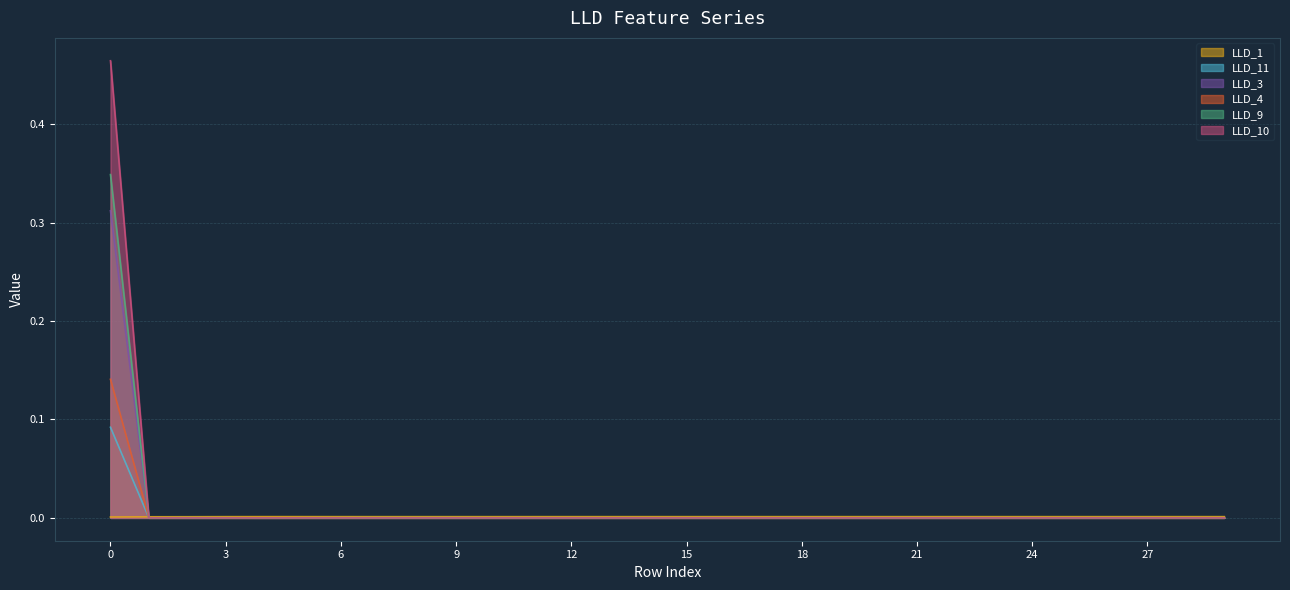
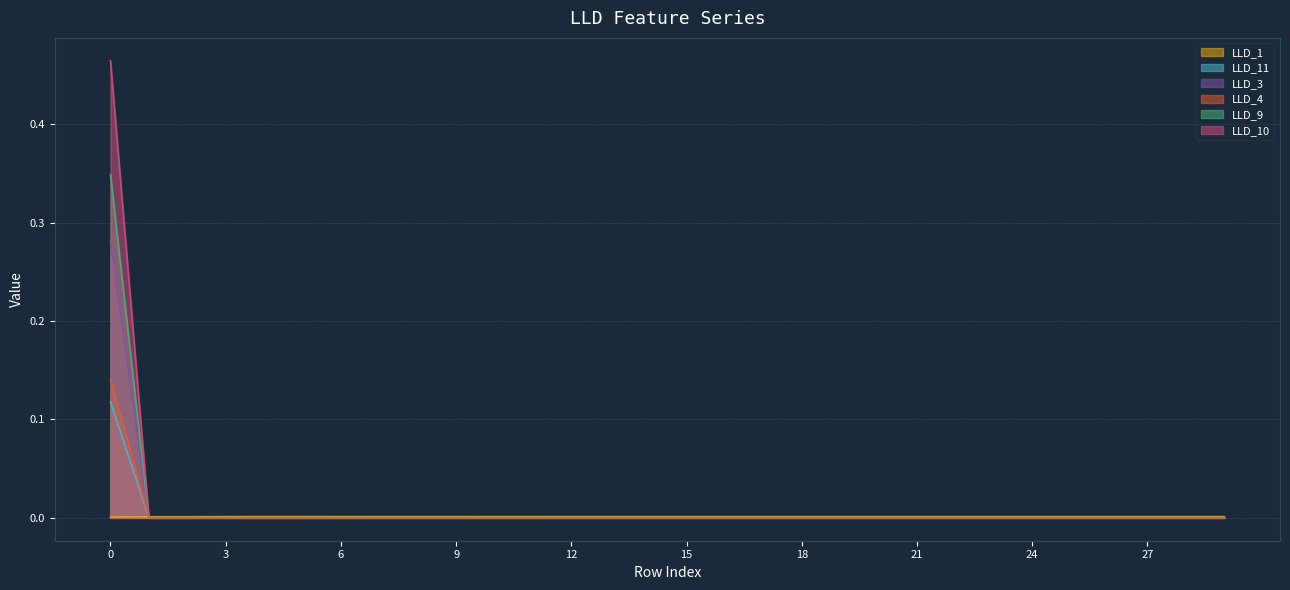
LLD_11, 0: 0.09 -> 0.12
LLD_3, 0: 0.31 -> 0.28
